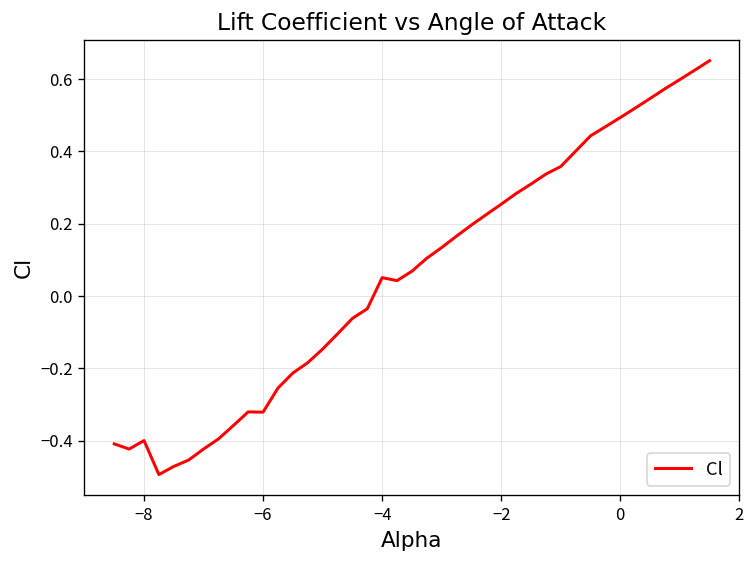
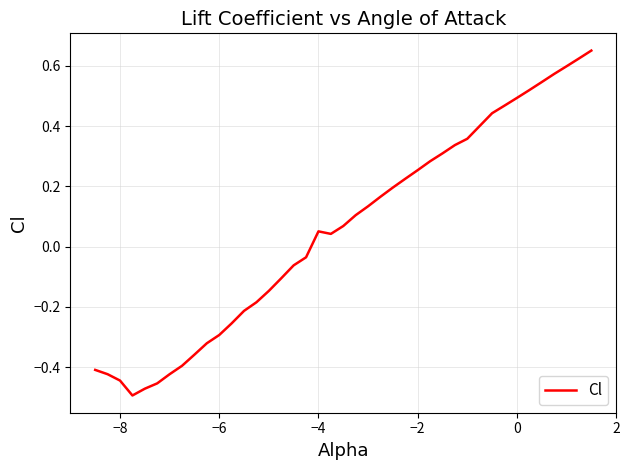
−8: -0.40 -> -0.44
−6: -0.32 -> -0.29
